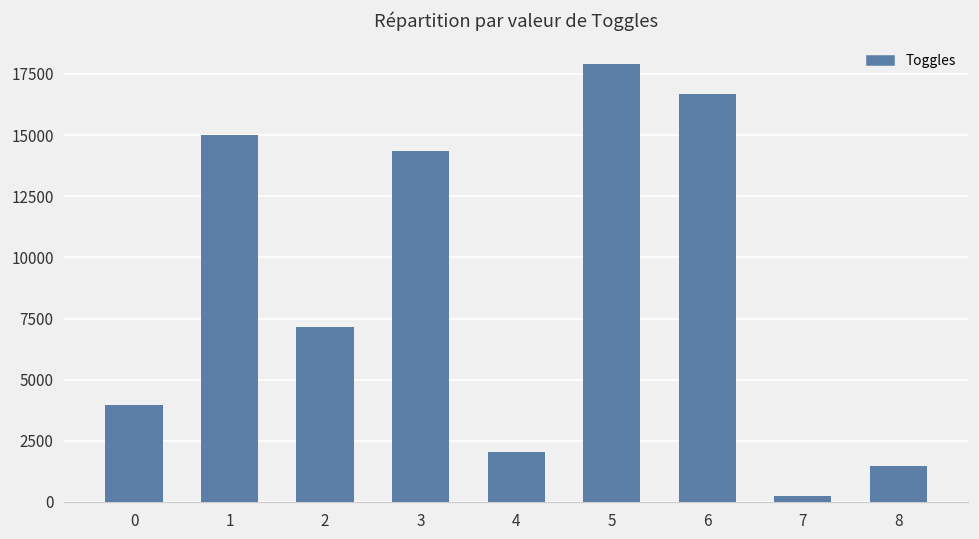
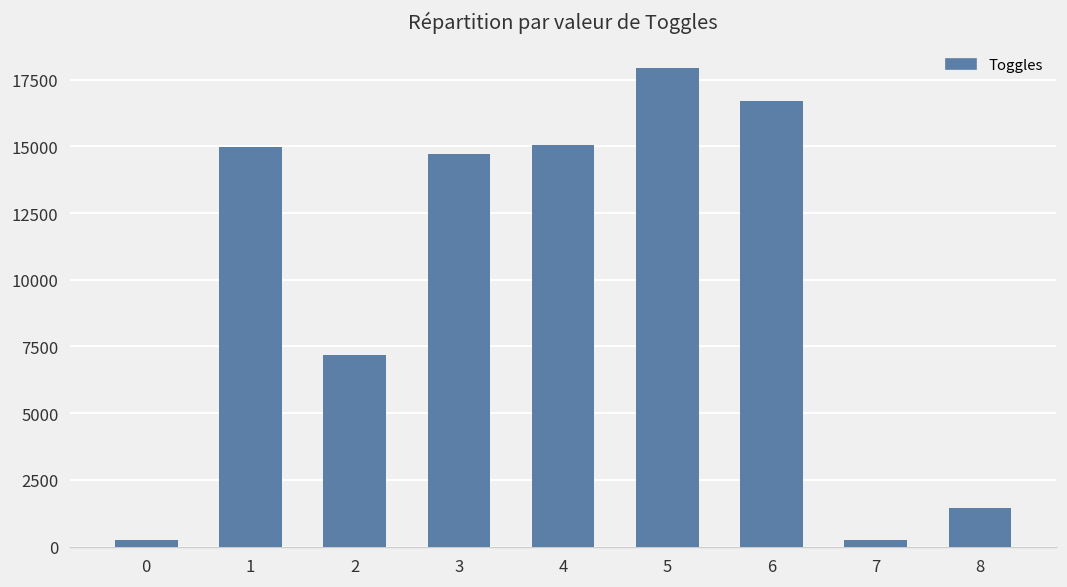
0: 4000 -> 300
3: 14300 -> 14700
4: 2000 -> 15100
